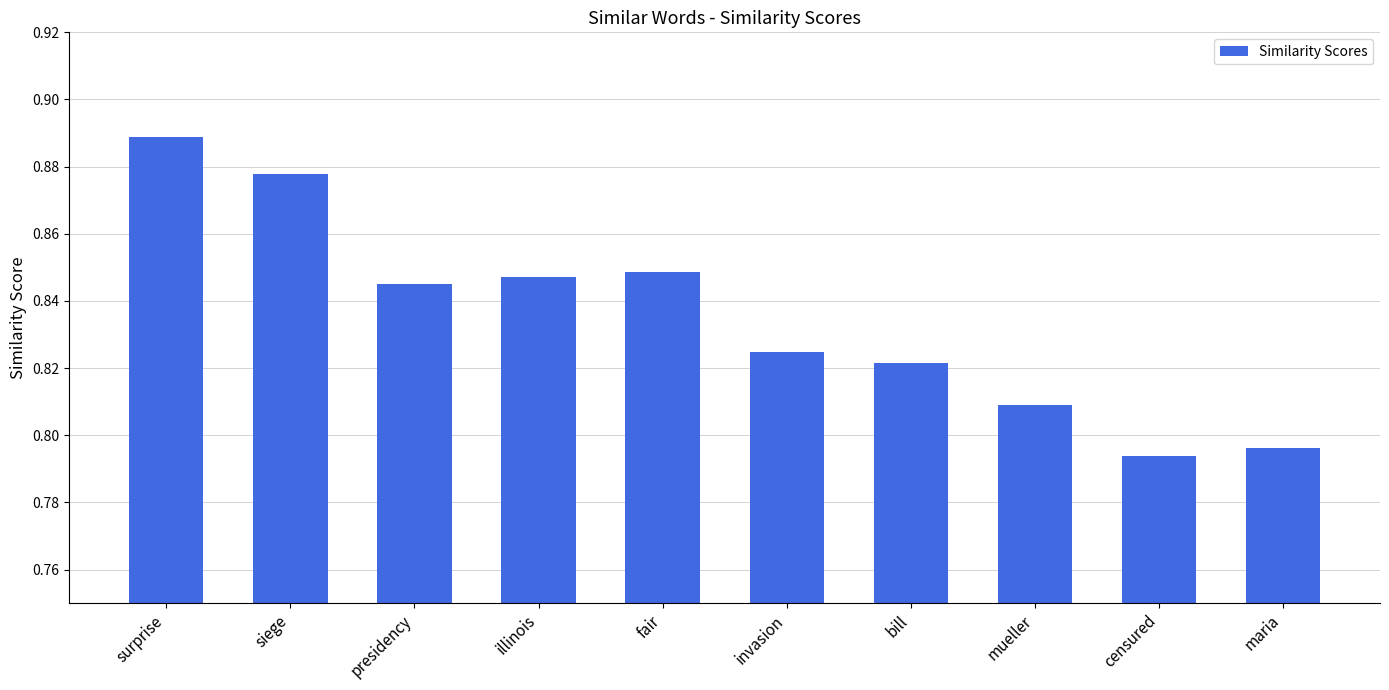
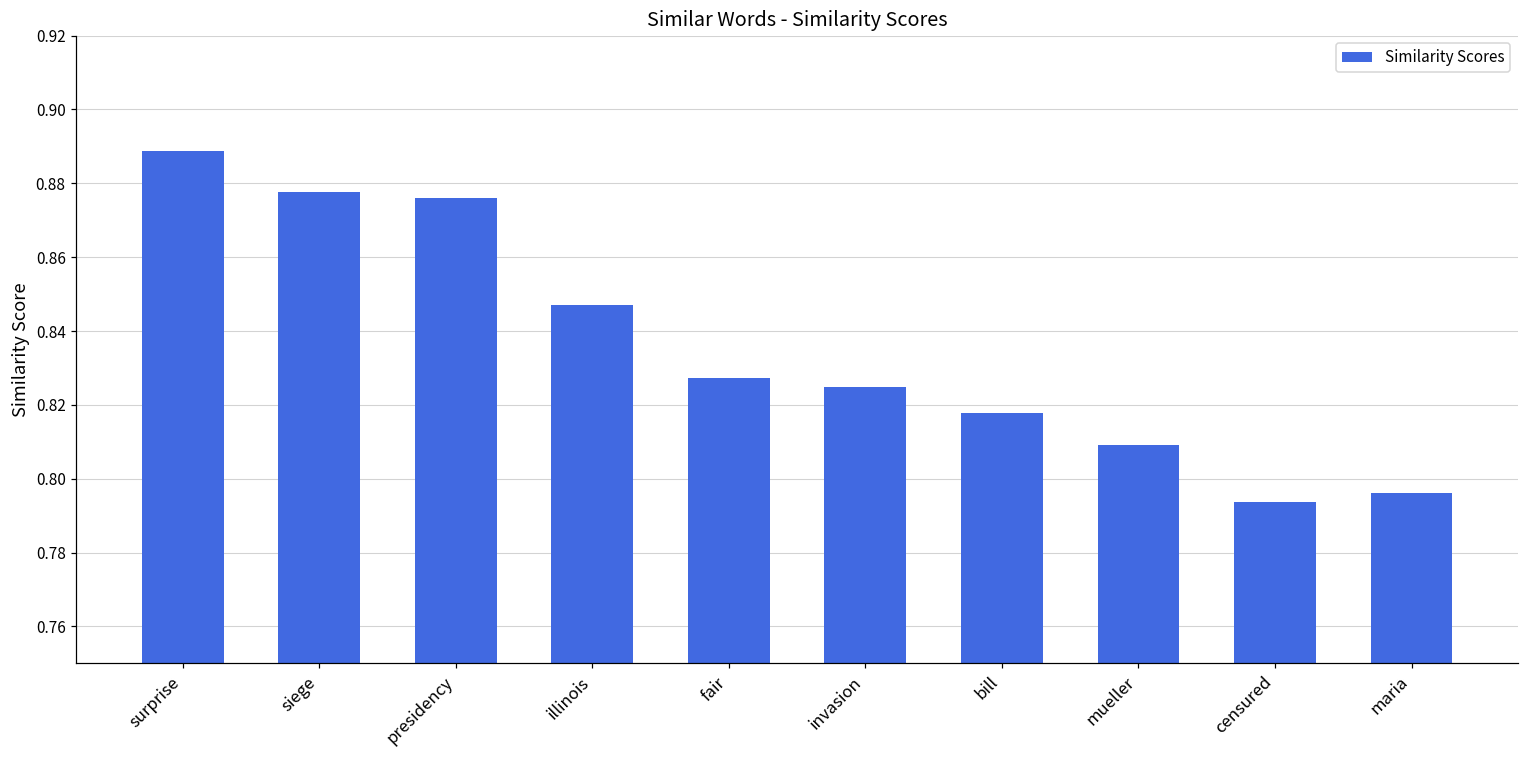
presidency: 0.845 -> 0.876
fair: 0.849 -> 0.827
bill: 0.822 -> 0.818
